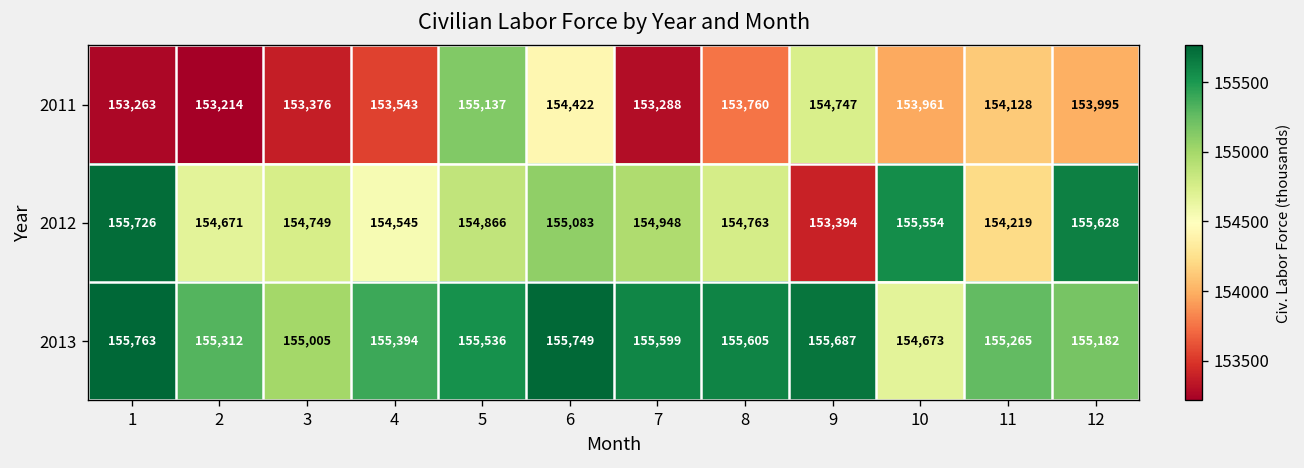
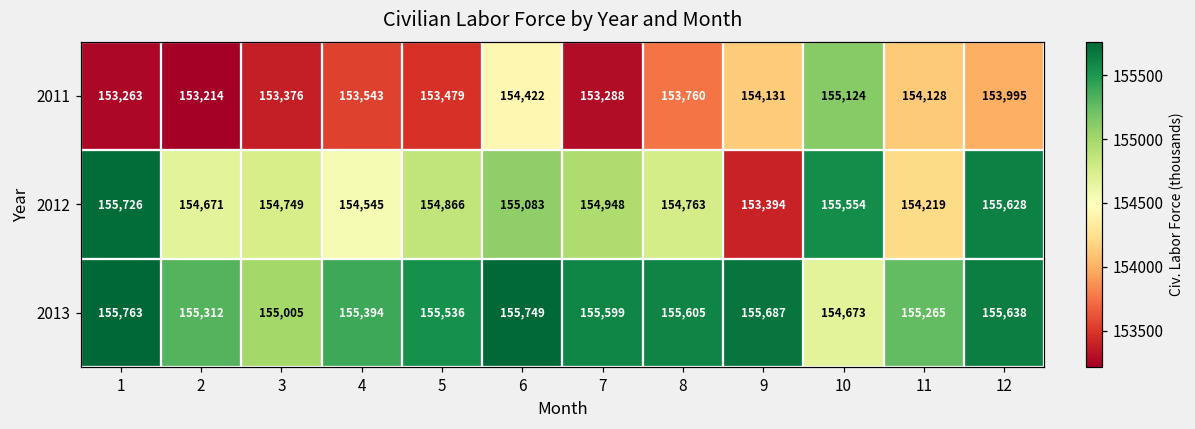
2011, 5: 155,137 -> 153,479
2011, 9: 154,747 -> 154,131
2011, 10: 153,961 -> 155,124
2013, 12: 155,182 -> 155,638
